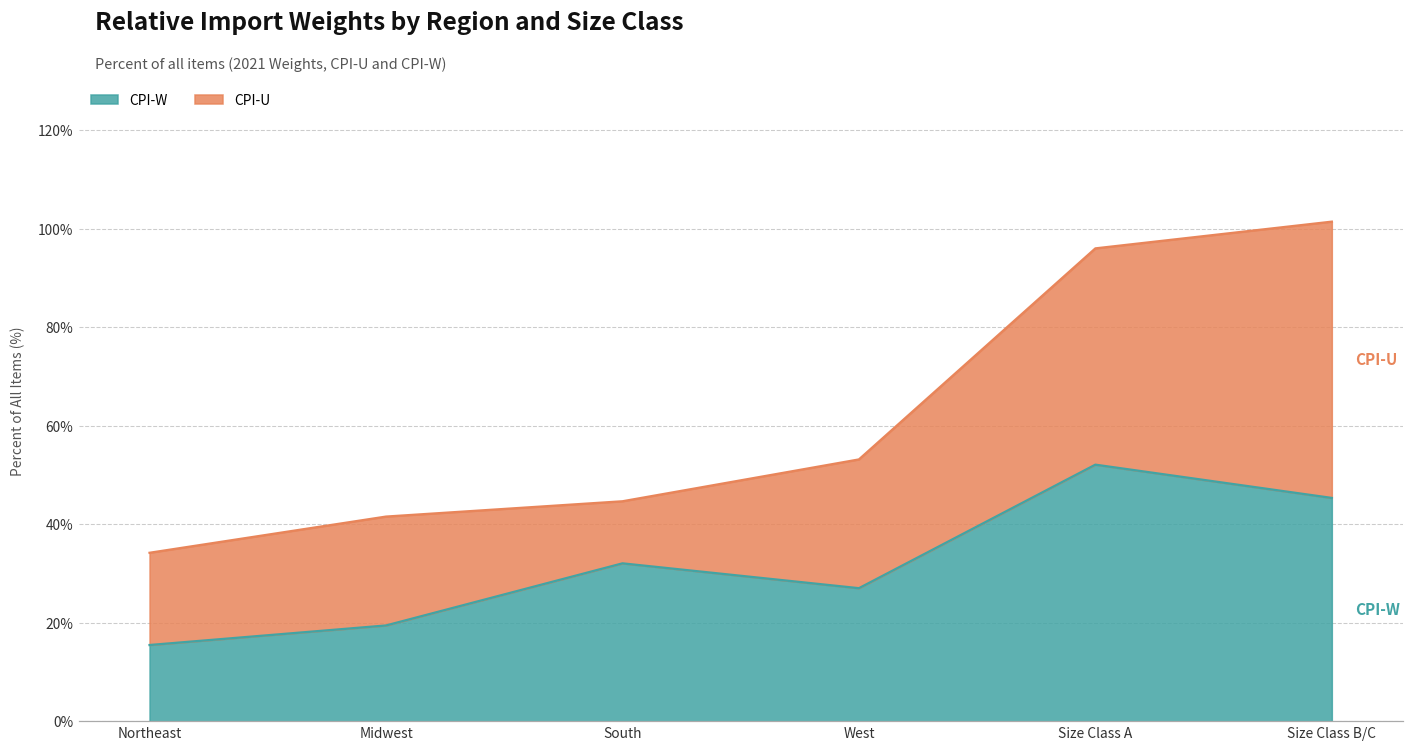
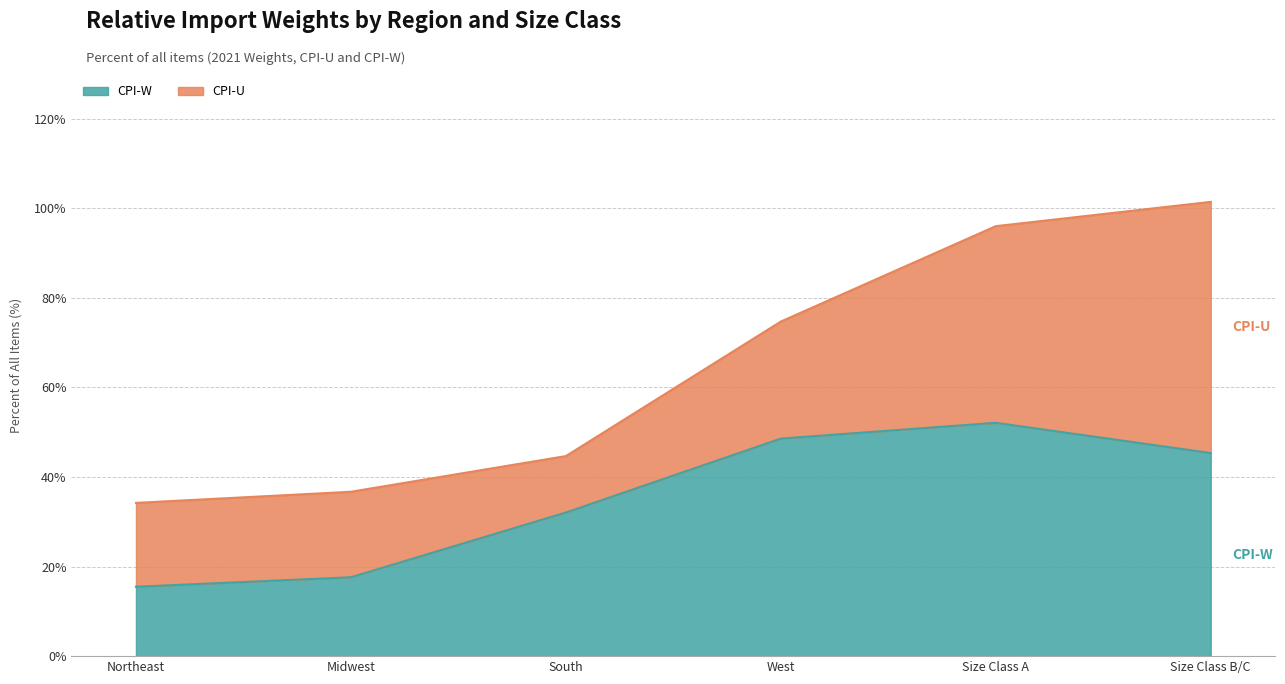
CPI-W, Midwest: 19% -> 18%
CPI-U, Midwest: 22% -> 19%
CPI-W, West: 27% -> 49%
